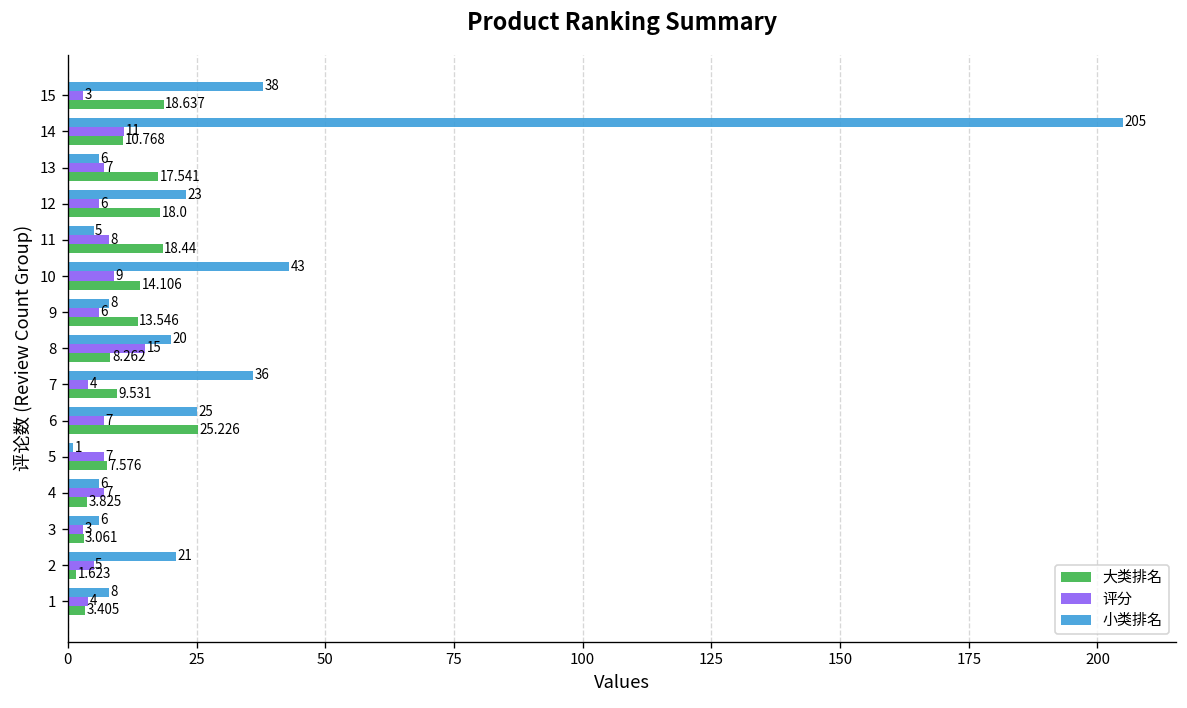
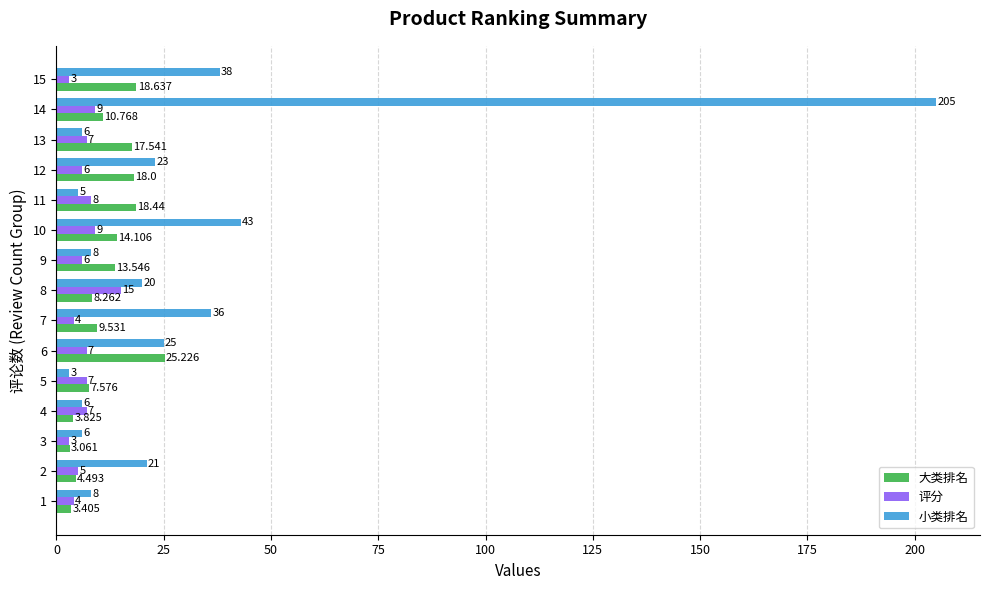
评分, 14: 11 -> 9
小类排名, 5: 1 -> 3
大类排名, 2: 1.623 -> 4.493
